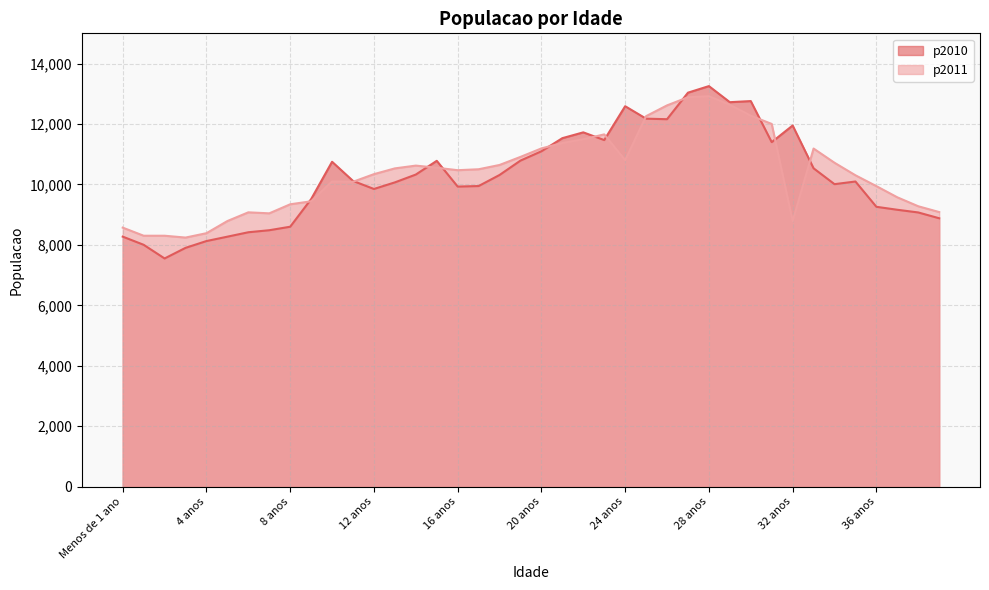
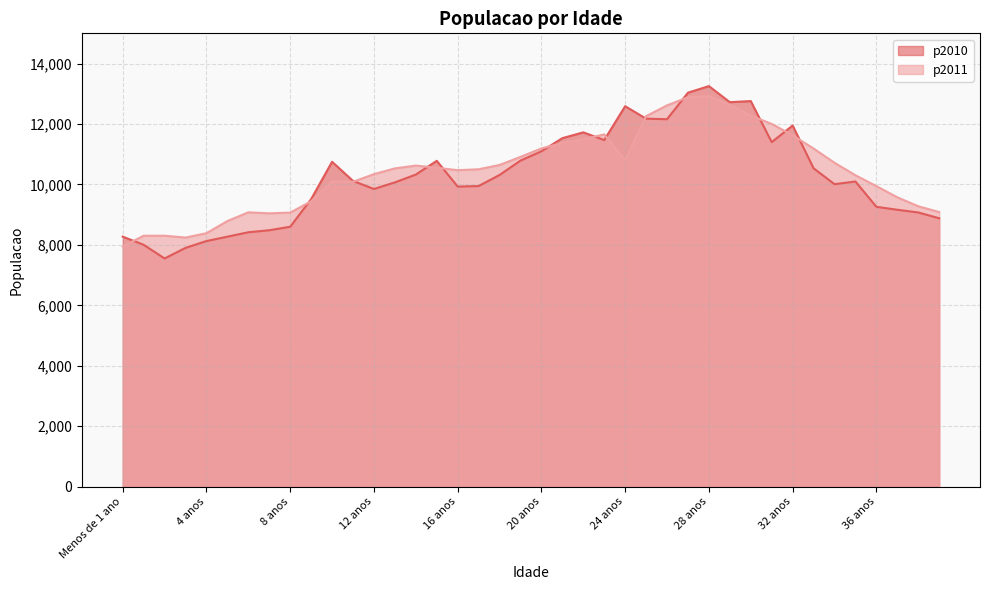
p2011, Menos de 1 ano: 8,600 -> 7,900
p2011, 8 anos: 9,300 -> 9,100
p2011, 32 anos: 8,800 -> 11,600
